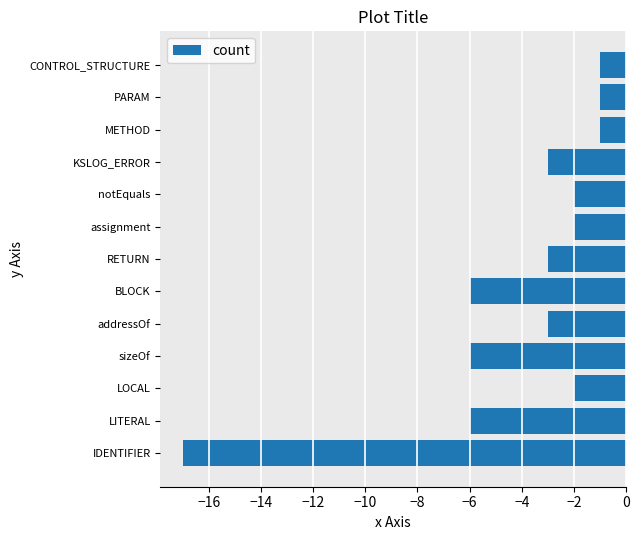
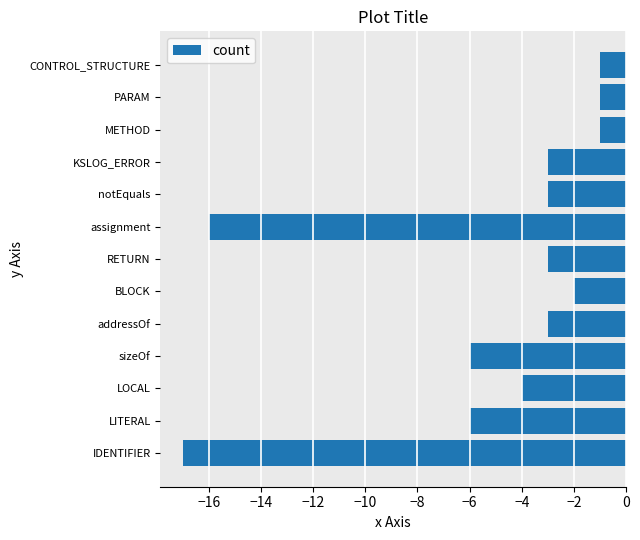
notEquals: -2.0 -> -3.0
assignment: -2.0 -> -16.0
BLOCK: -6.0 -> -2.0
LOCAL: -2.0 -> -4.0
